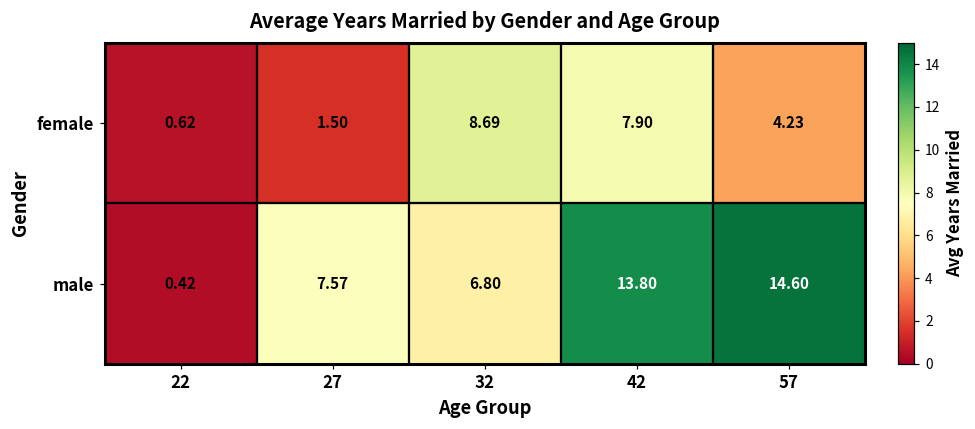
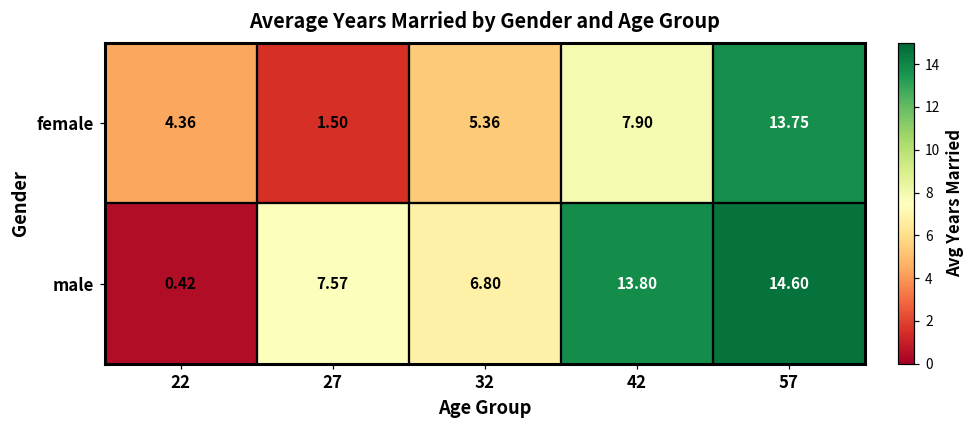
female, 22: 0.62 -> 4.36
female, 32: 8.69 -> 5.36
female, 57: 4.23 -> 13.75
